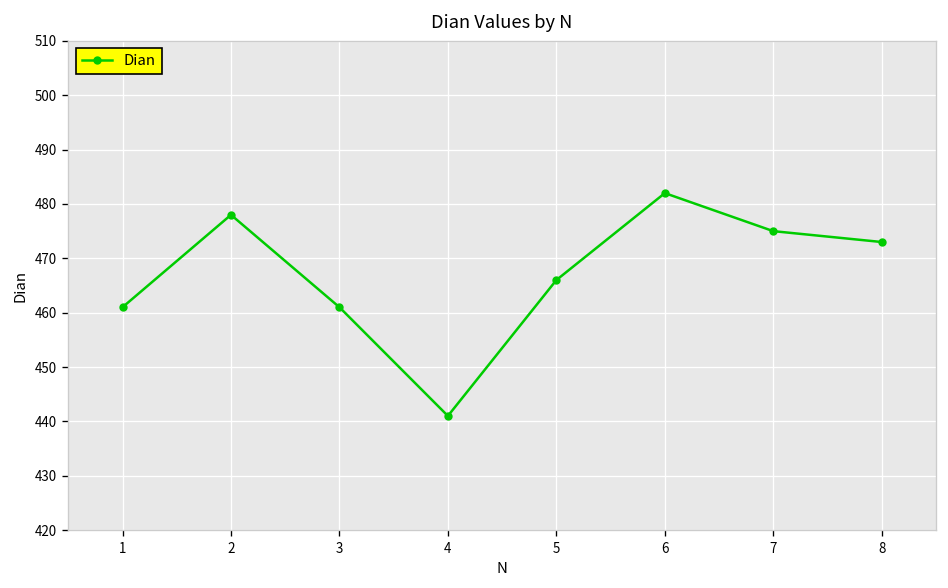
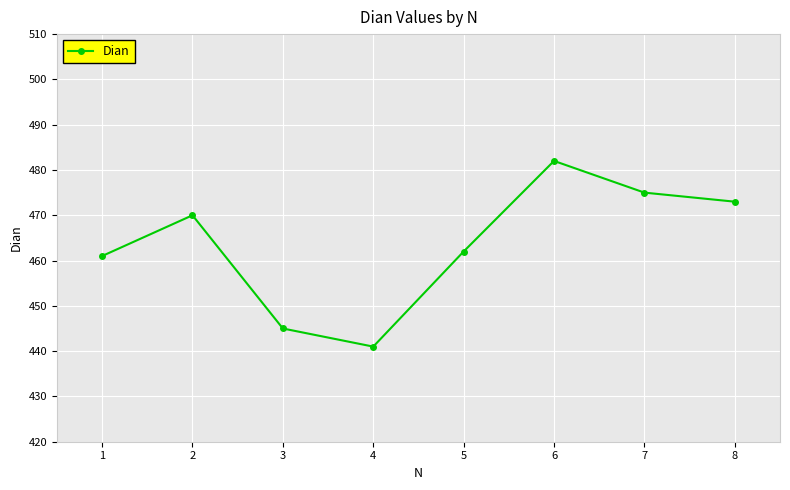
2: 478 -> 470
3: 461 -> 445
5: 466 -> 462
